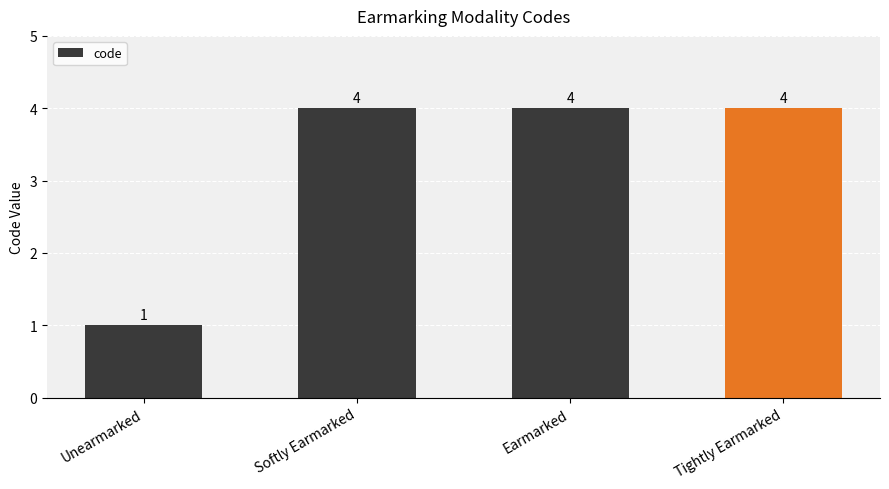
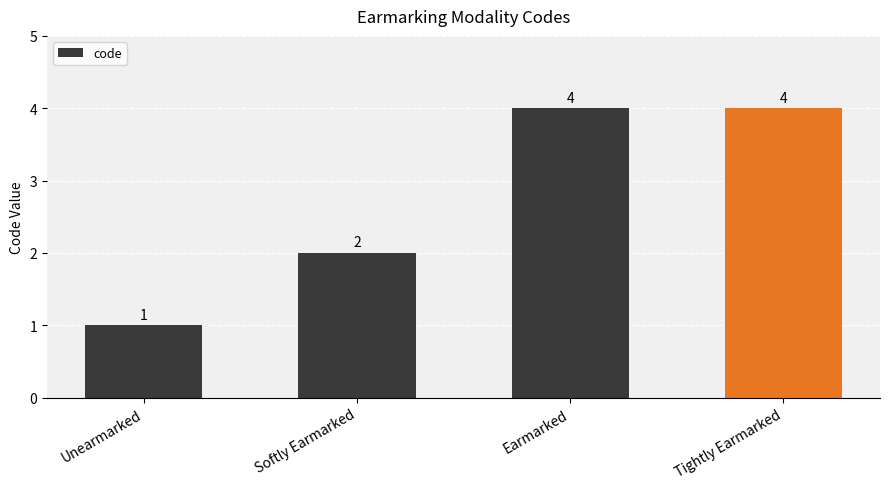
Softly Earmarked: 4 -> 2
